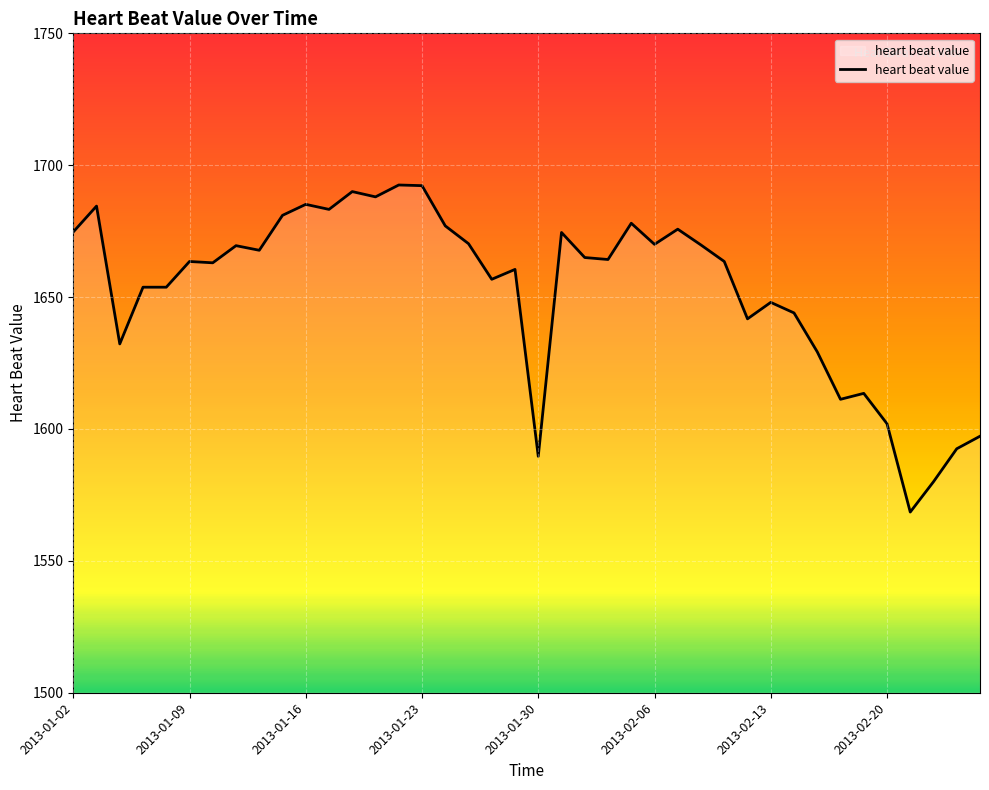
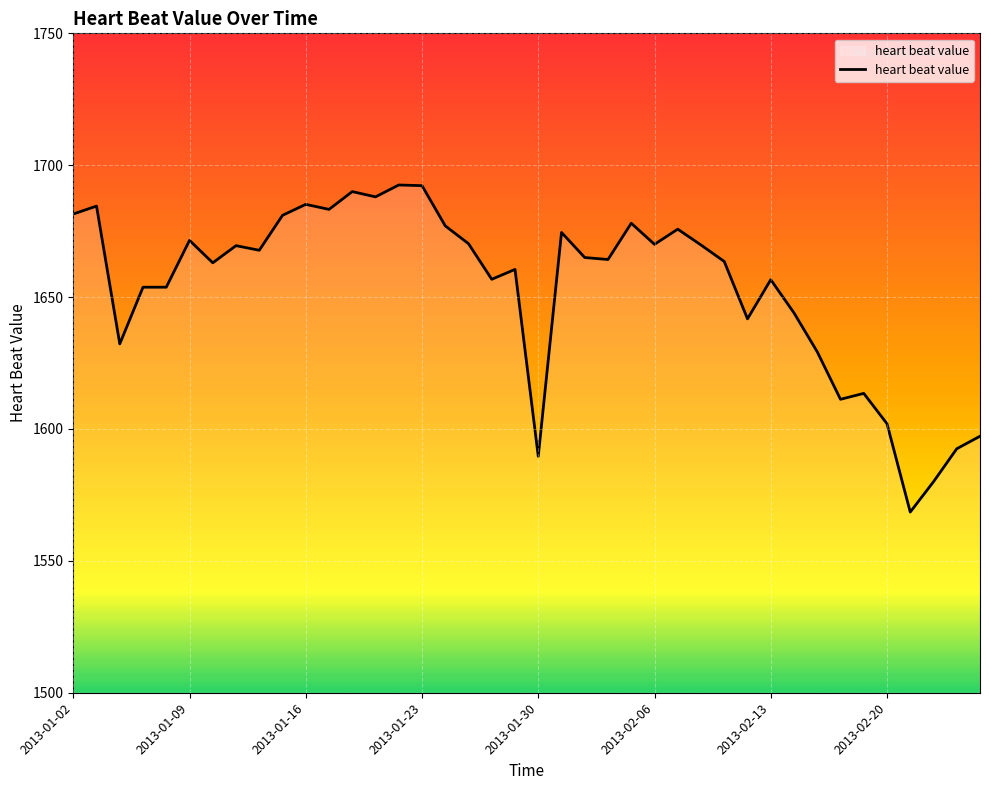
2013-01-02: 1675 -> 1682
2013-01-09: 1664 -> 1672
2013-02-13: 1648 -> 1657
